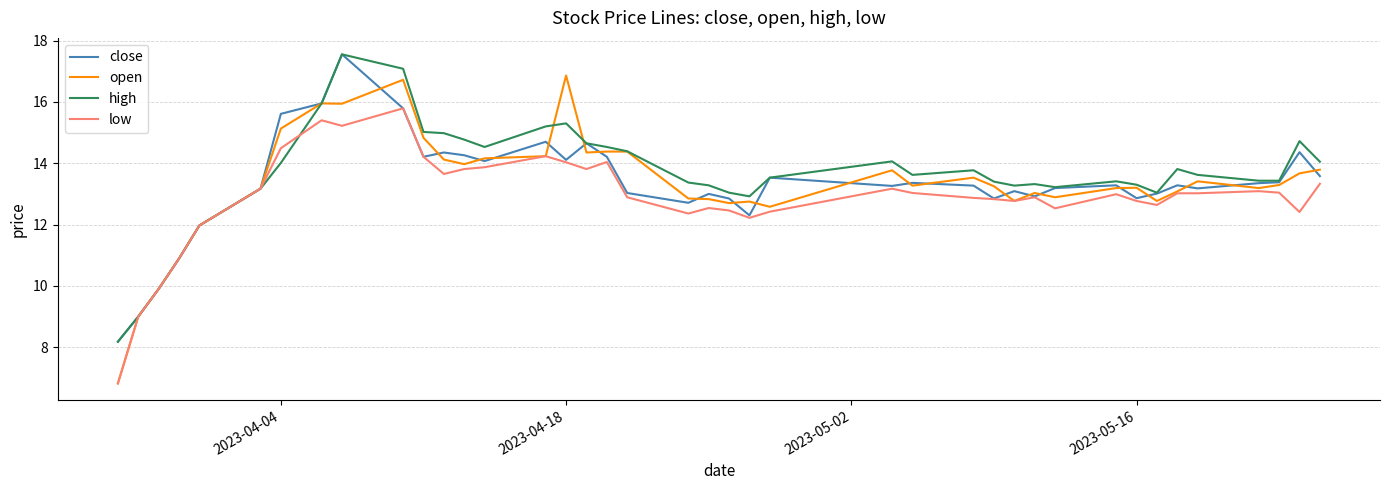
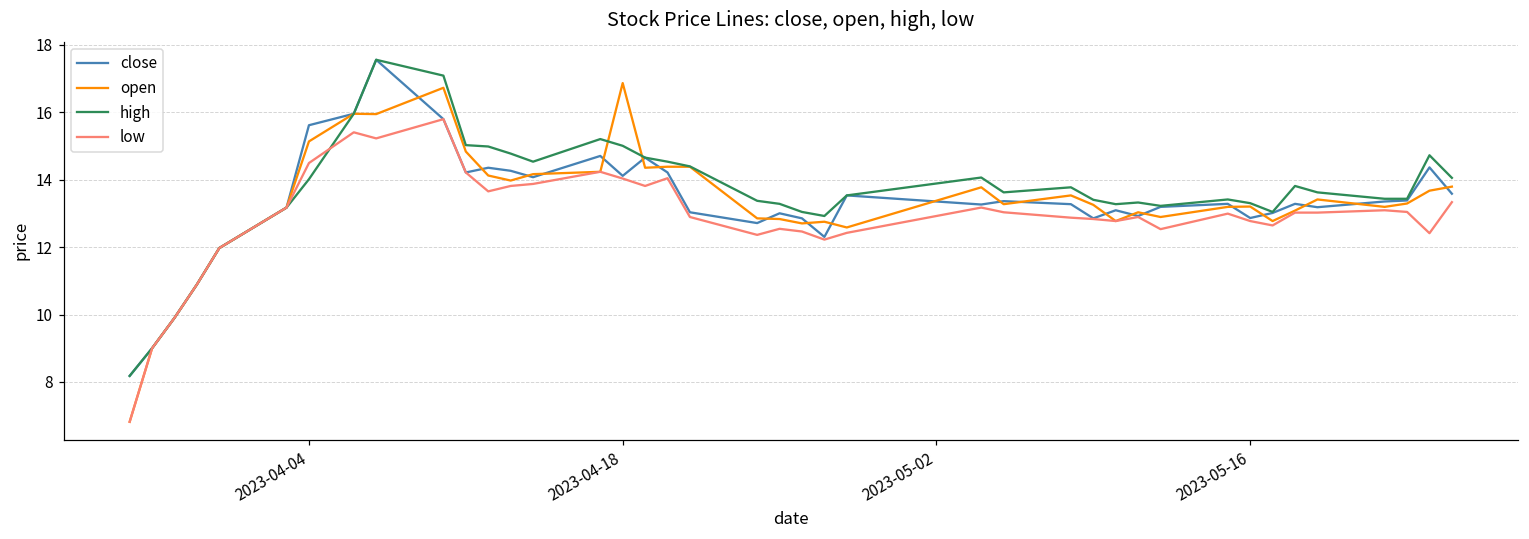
high, 2023-04-18: 15.3 -> 15.0
